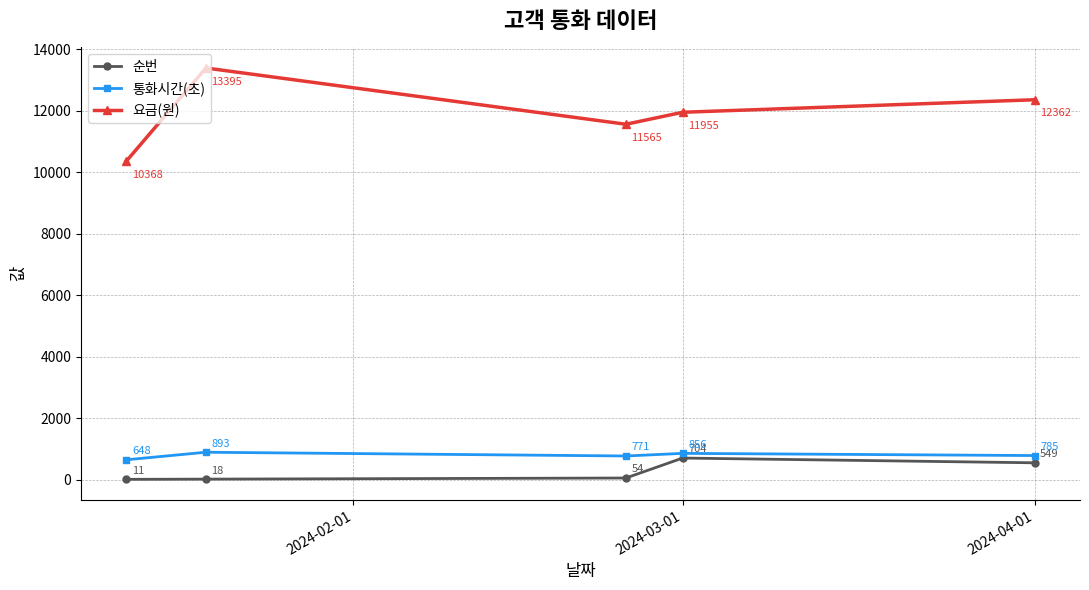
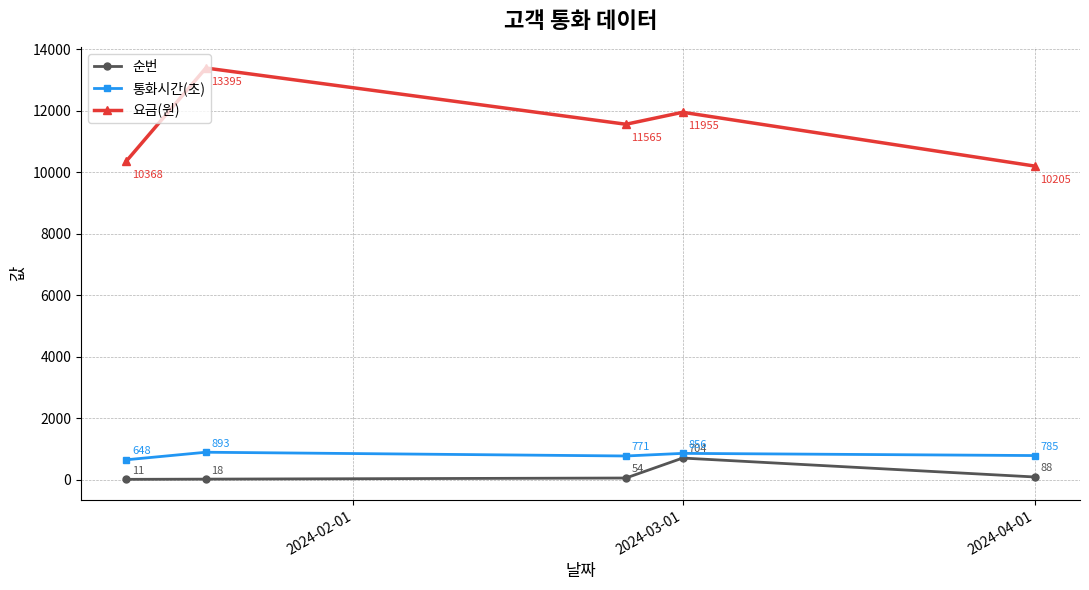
순번, 2024-04-01: 549 -> 88
요금(원), 2024-04-01: 12362 -> 10205
